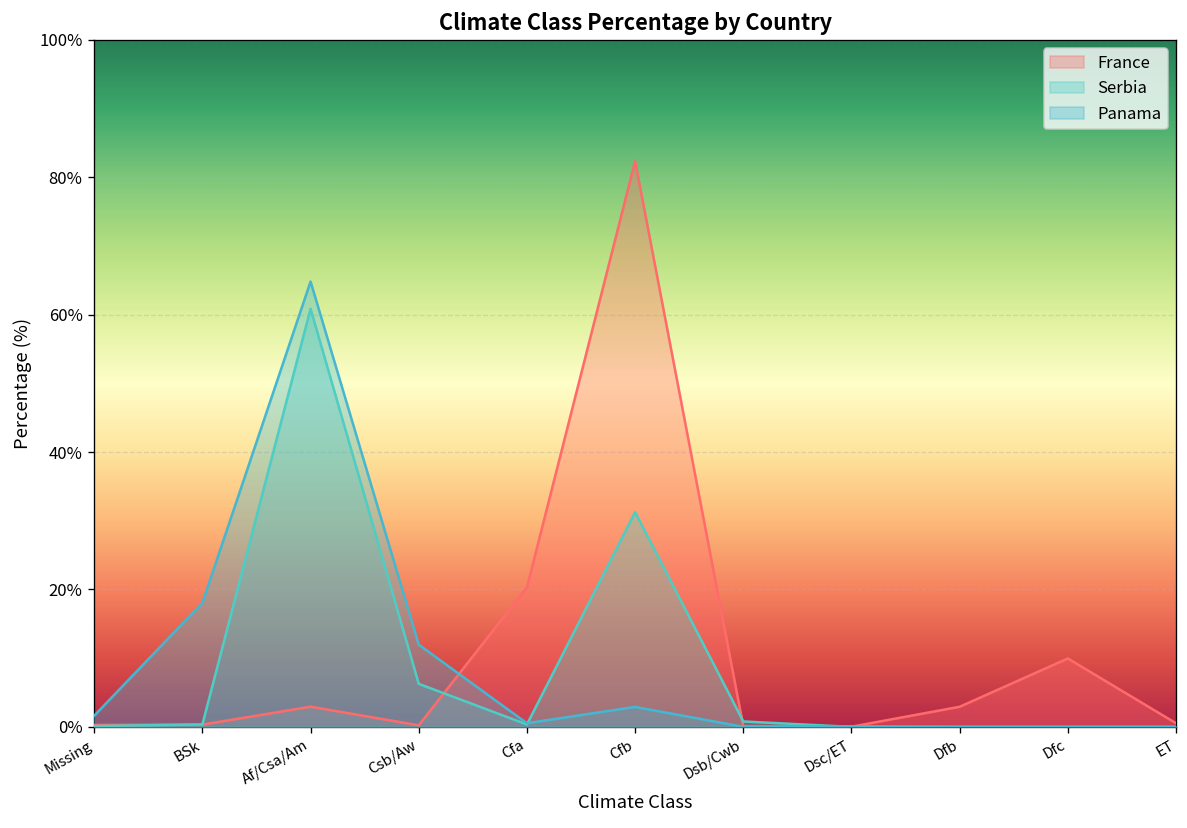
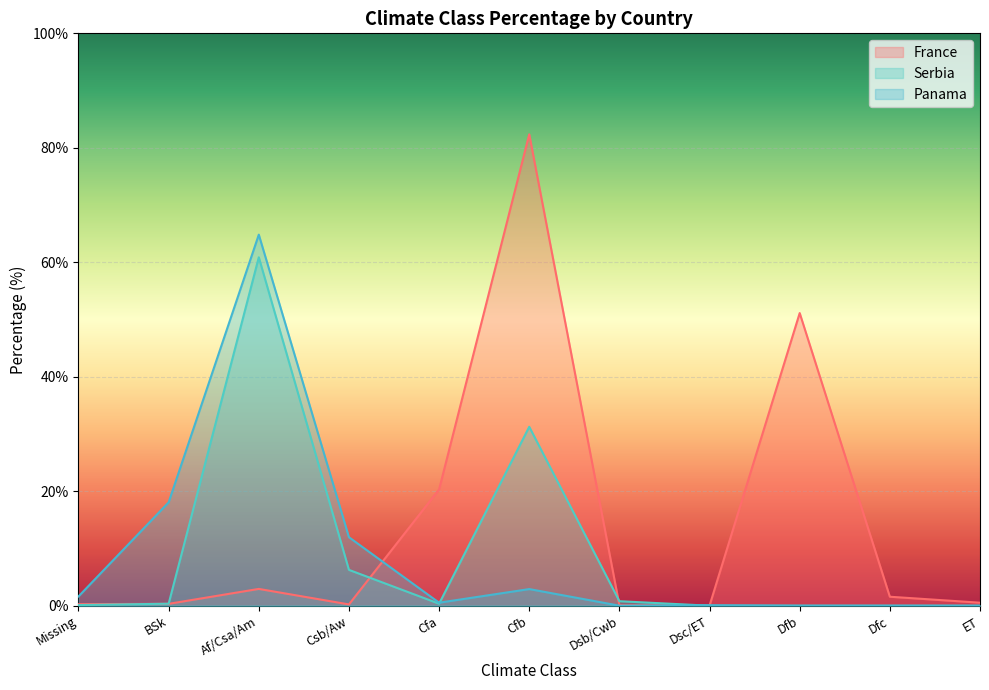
France, Dfb: 3% -> 51%
France, Dfc: 10% -> 2%
